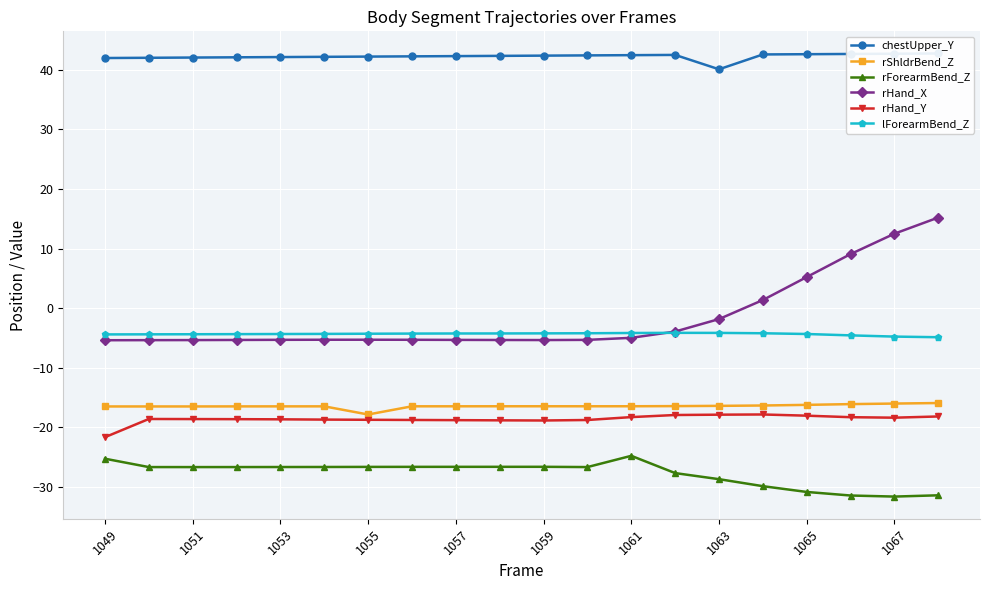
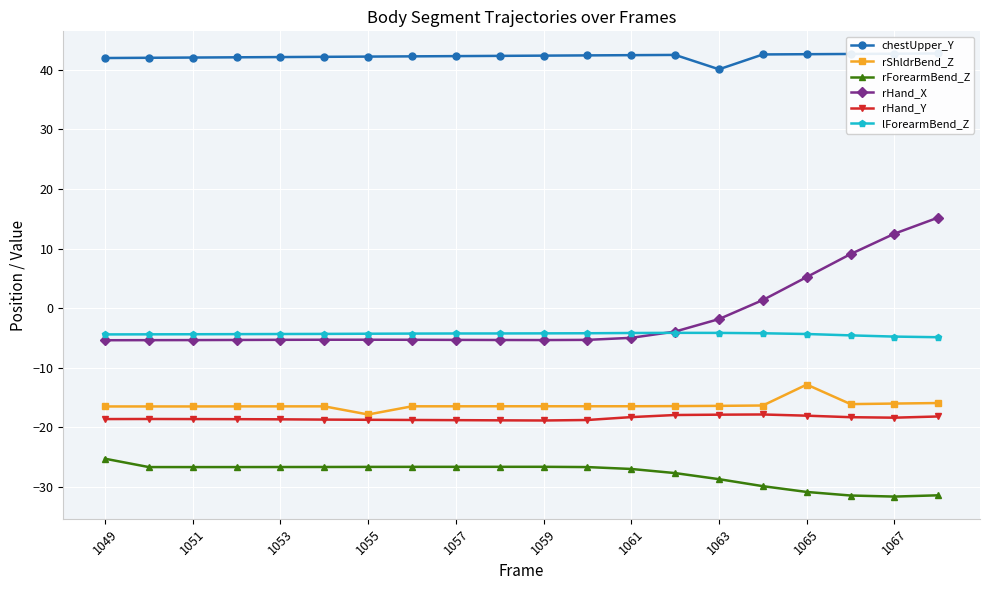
rHand_Y, 1049: -22 -> -19
rForearmBend_Z, 1061: -25 -> -27
rShldrBend_Z, 1065: -16 -> -13
